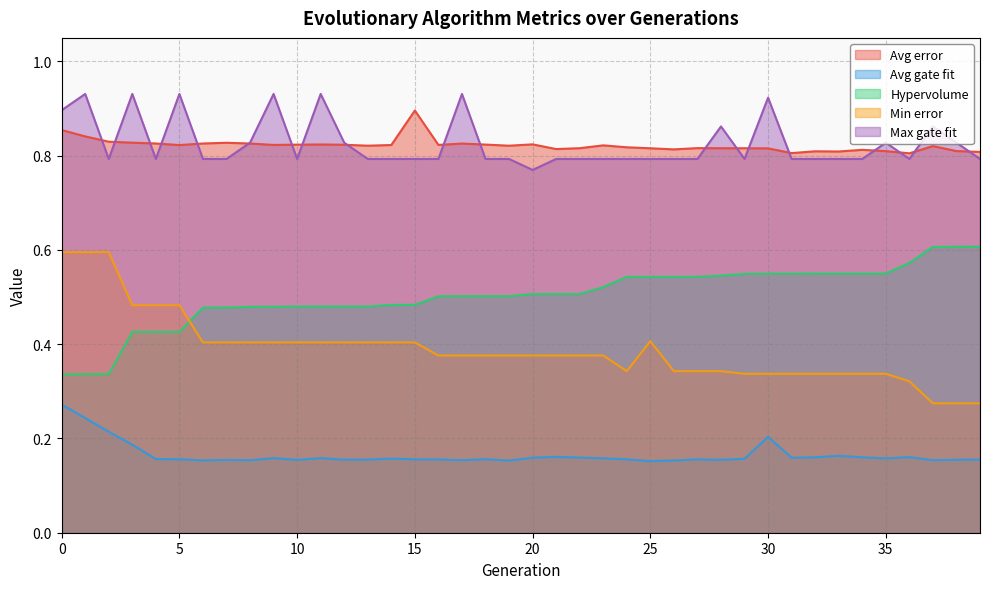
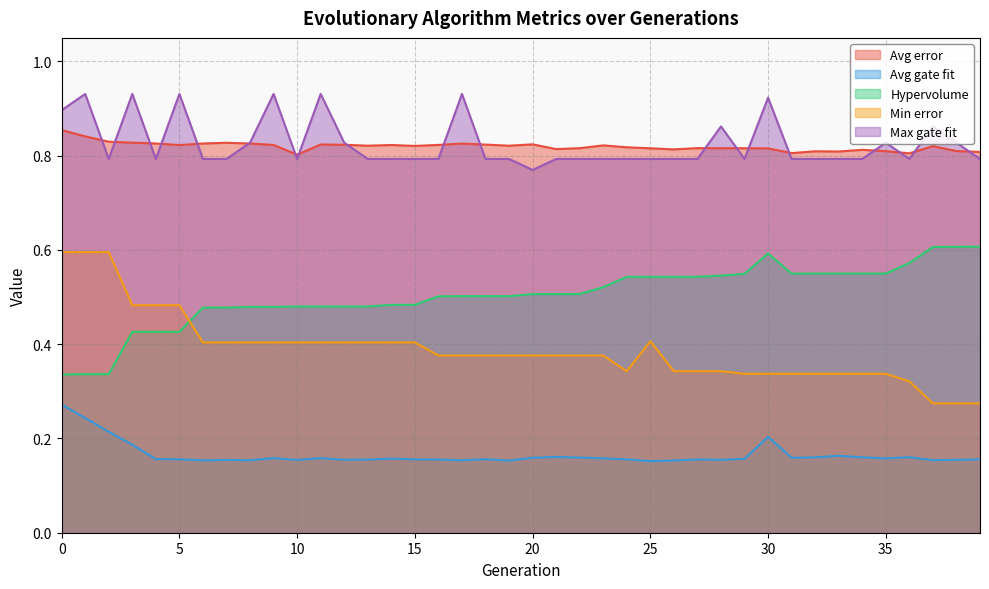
Avg error, 10: 0.82 -> 0.80
Avg error, 15: 0.90 -> 0.82
Hypervolume, 30: 0.55 -> 0.59
